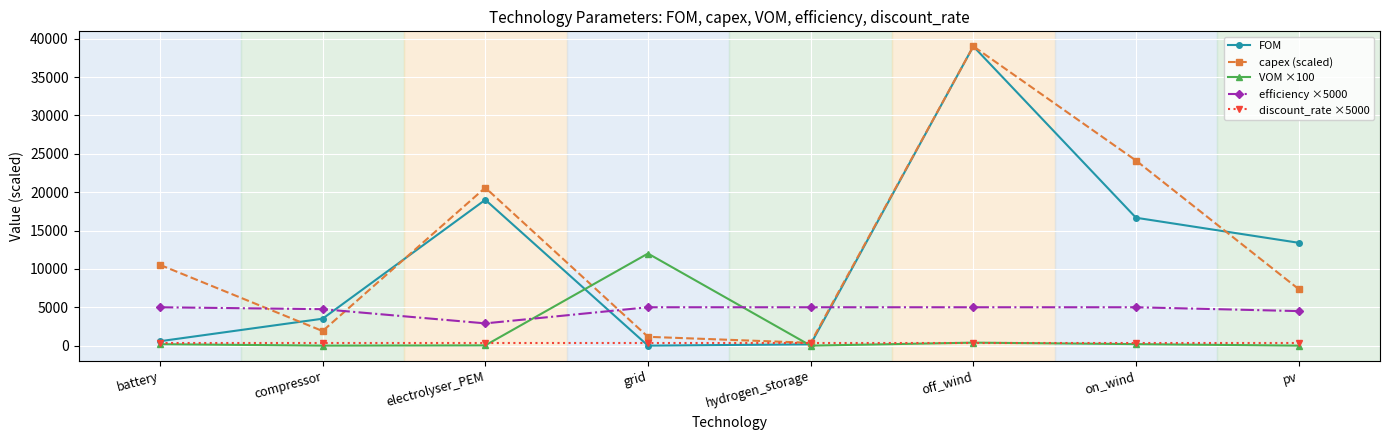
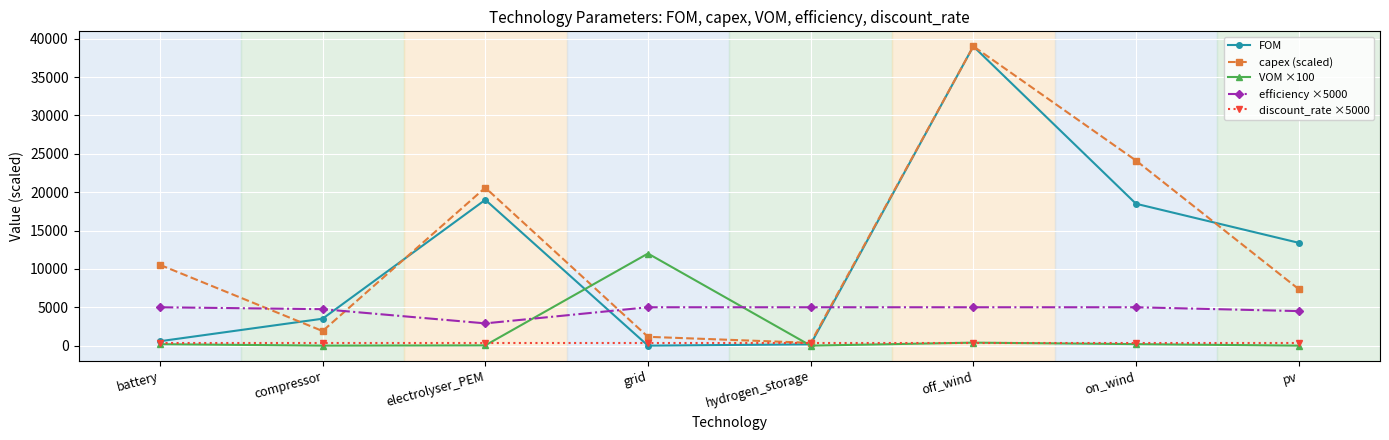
FOM, on_wind: 17000 -> 18000
